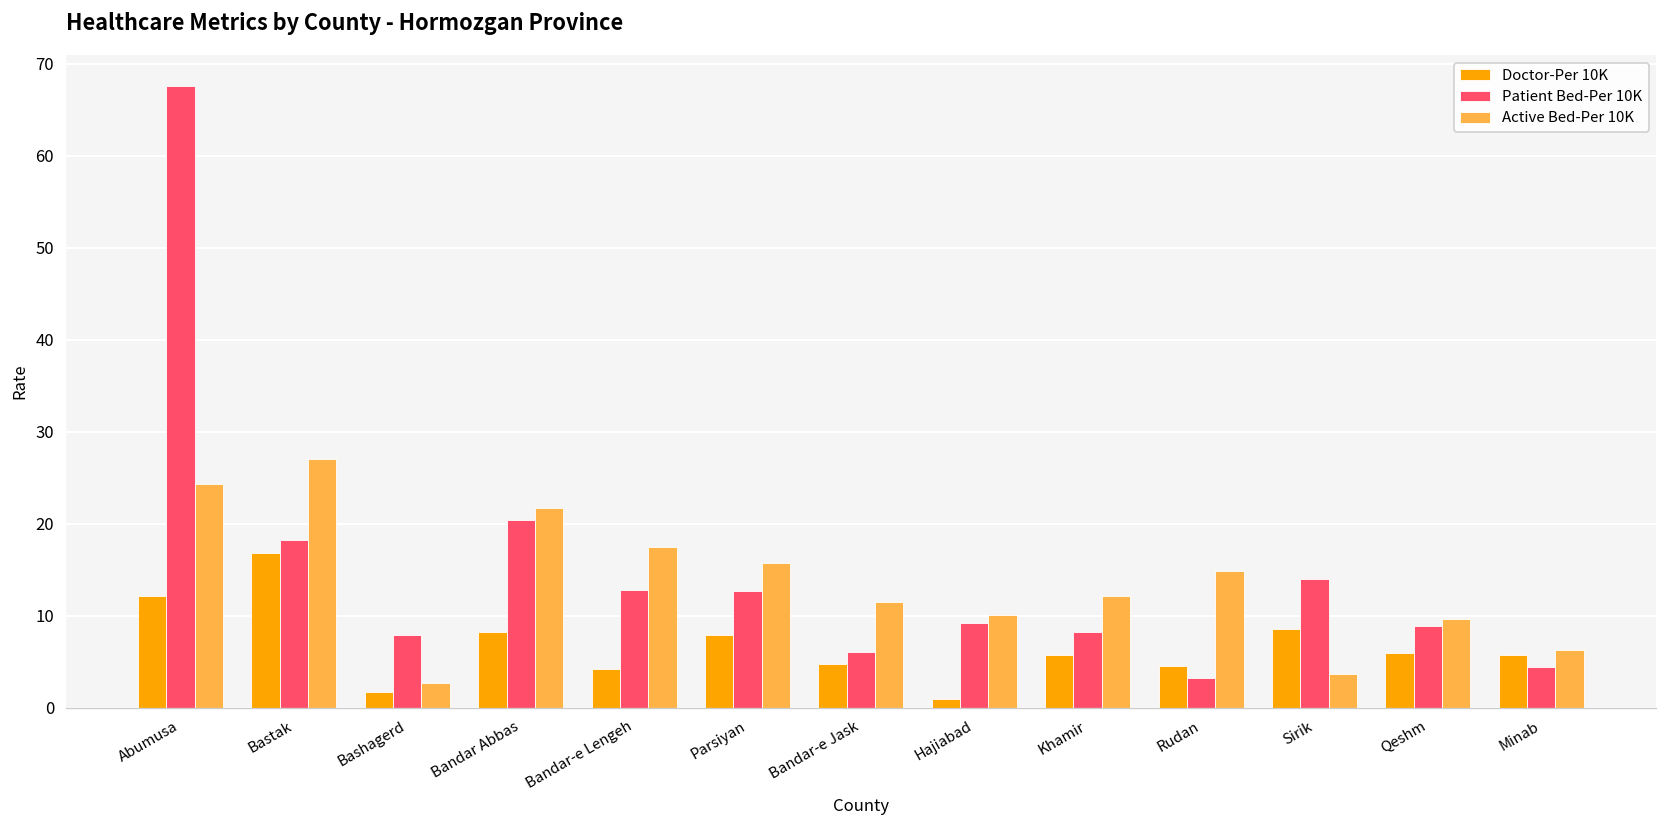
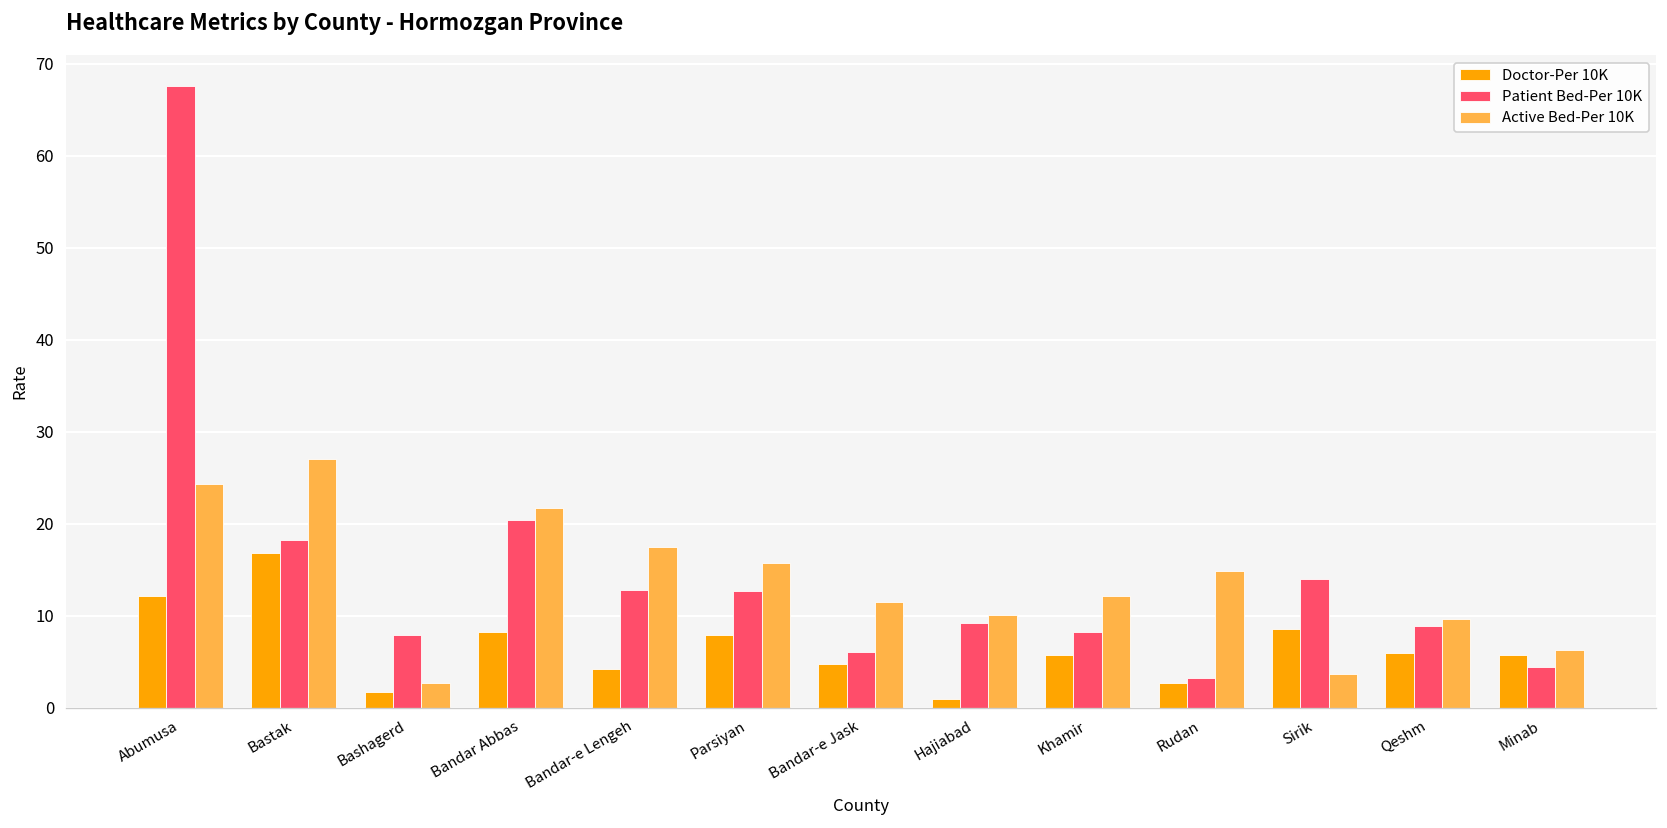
Doctor-Per 10K, Rudan: 5 -> 3
